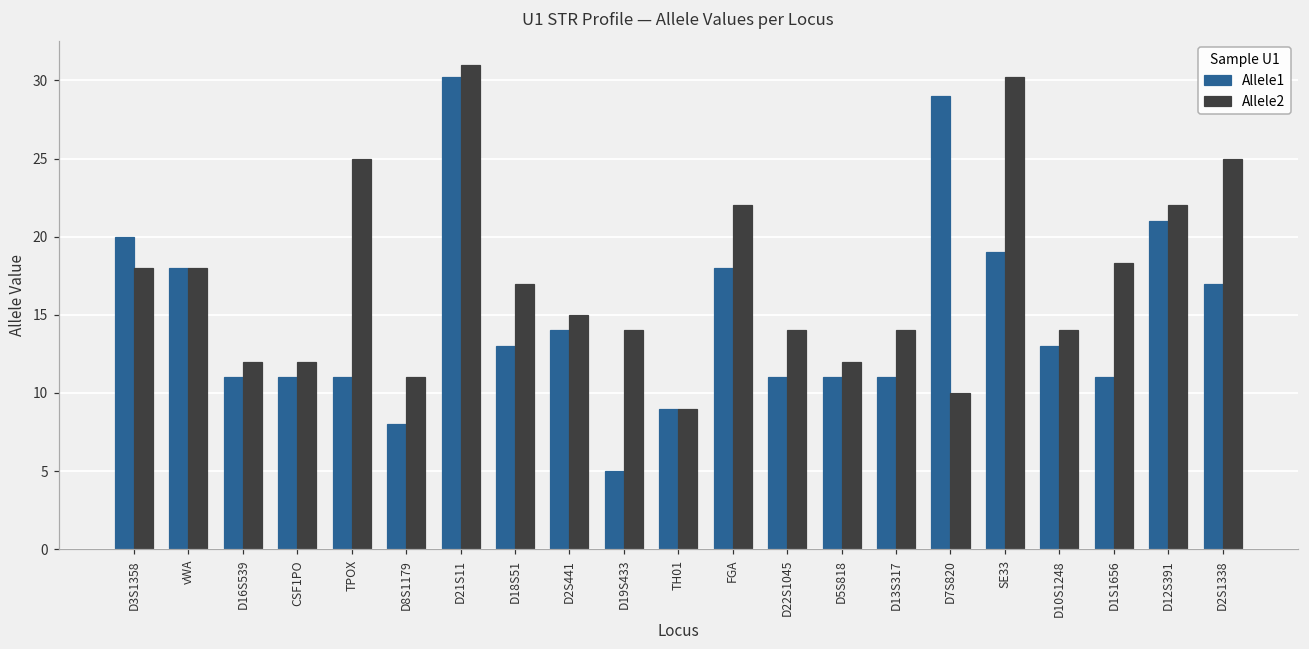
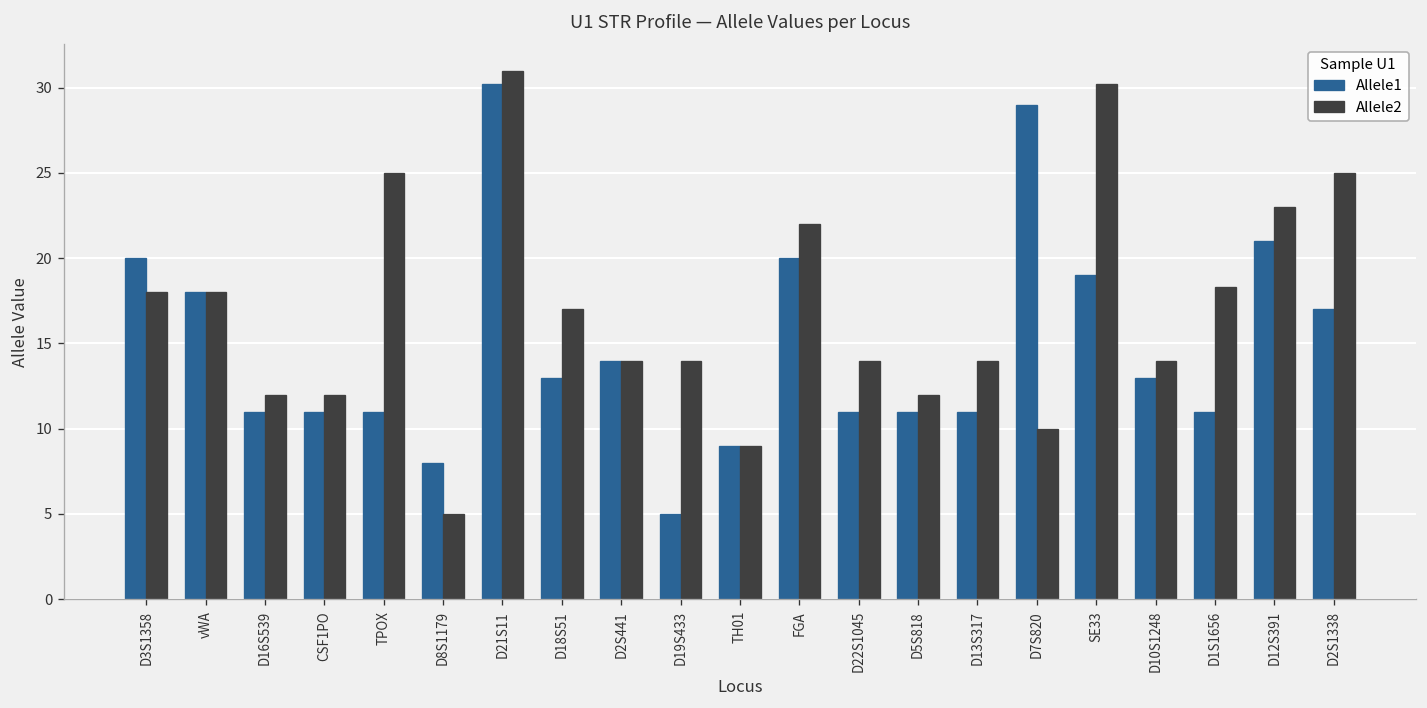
Allele2, D8S1179: 11 -> 5
Allele2, D2S441: 15 -> 14
Allele1, FGA: 18 -> 20
Allele2, D12S391: 22 -> 23
